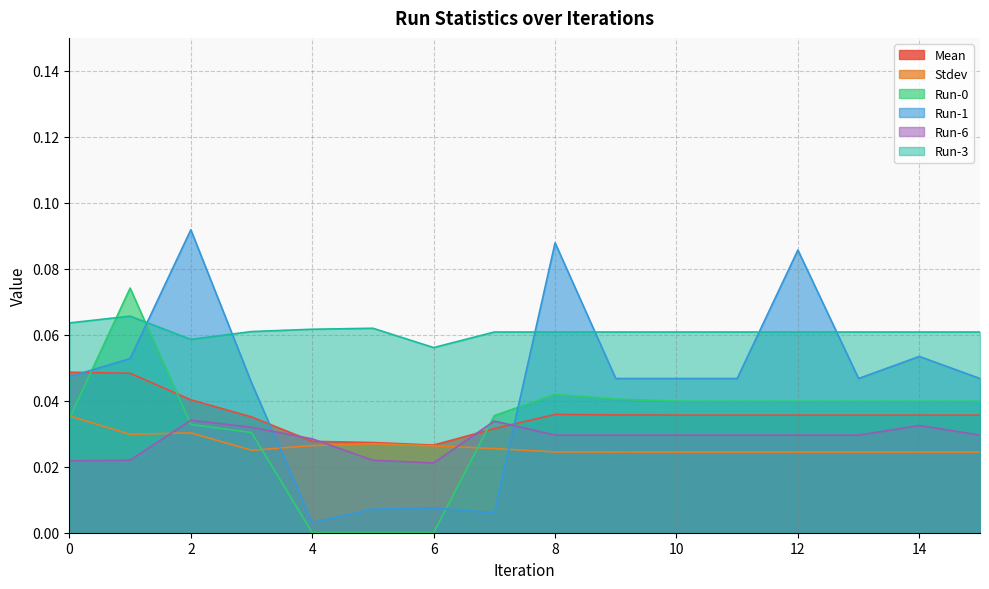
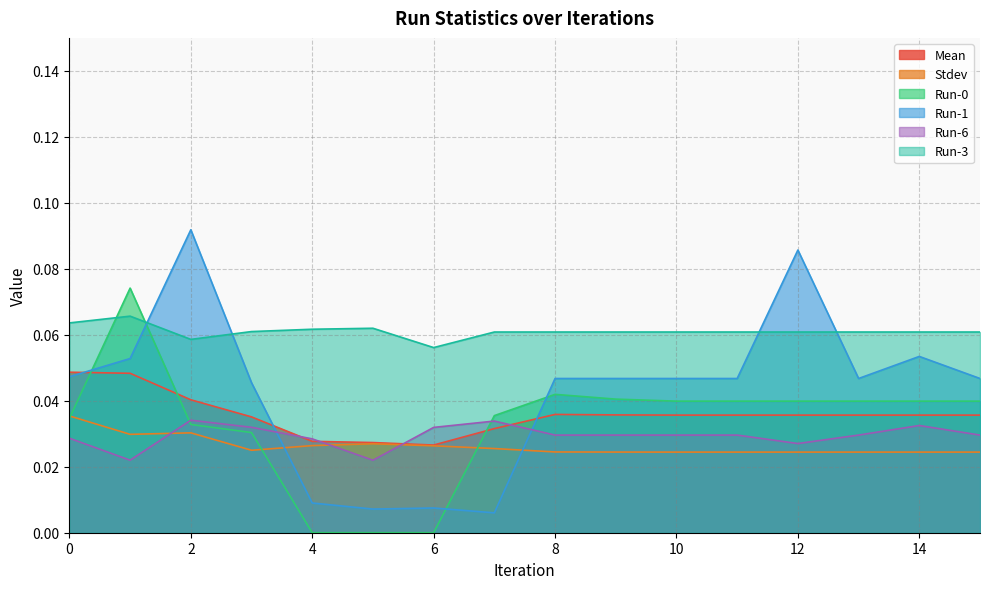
Run-6, 0: 0.022 -> 0.029
Run-1, 4: 0.003 -> 0.009
Run-6, 6: 0.021 -> 0.032
Run-1, 8: 0.088 -> 0.047
Run-6, 12: 0.030 -> 0.027
